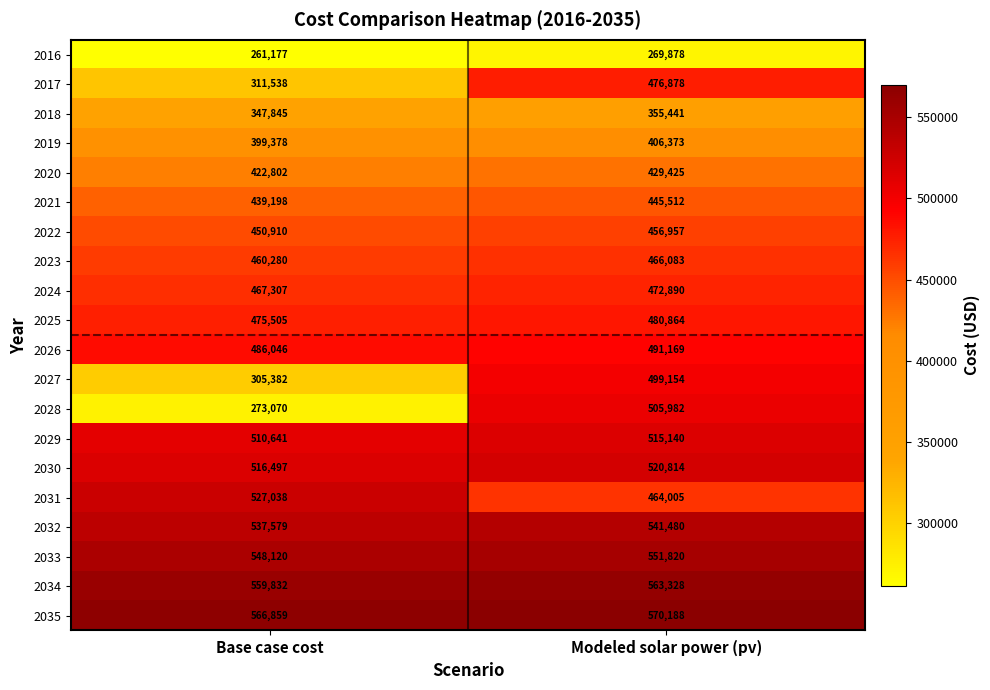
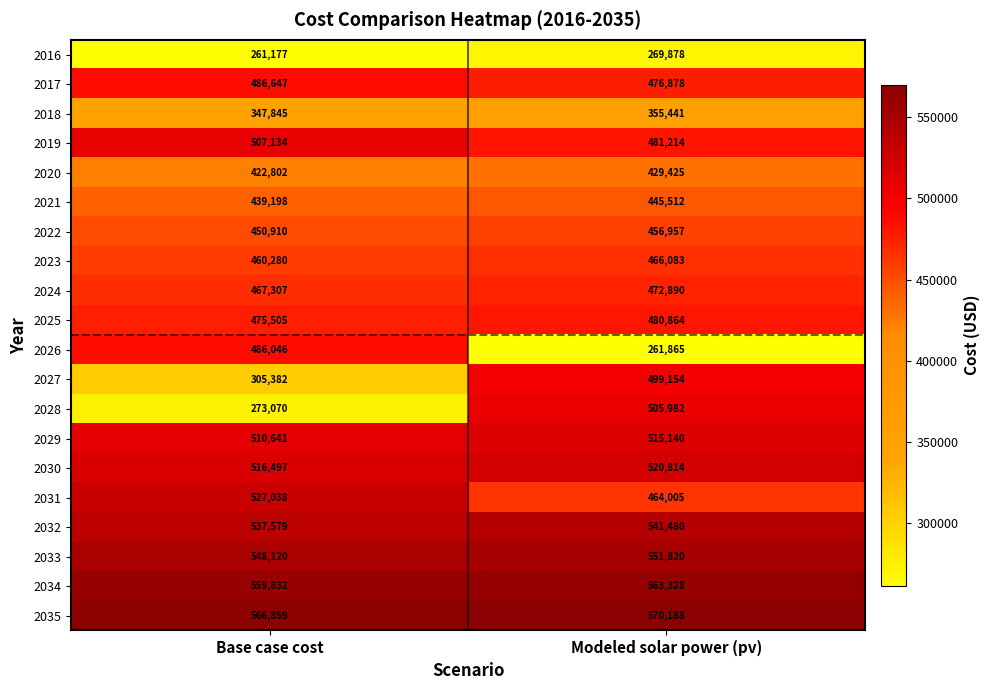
2017, Base case cost: 311,538 -> 486,647
2019, Base case cost: 399,378 -> 507,134
2019, Modeled solar power (pv): 406,373 -> 481,214
2026, Modeled solar power (pv): 491,169 -> 261,865
